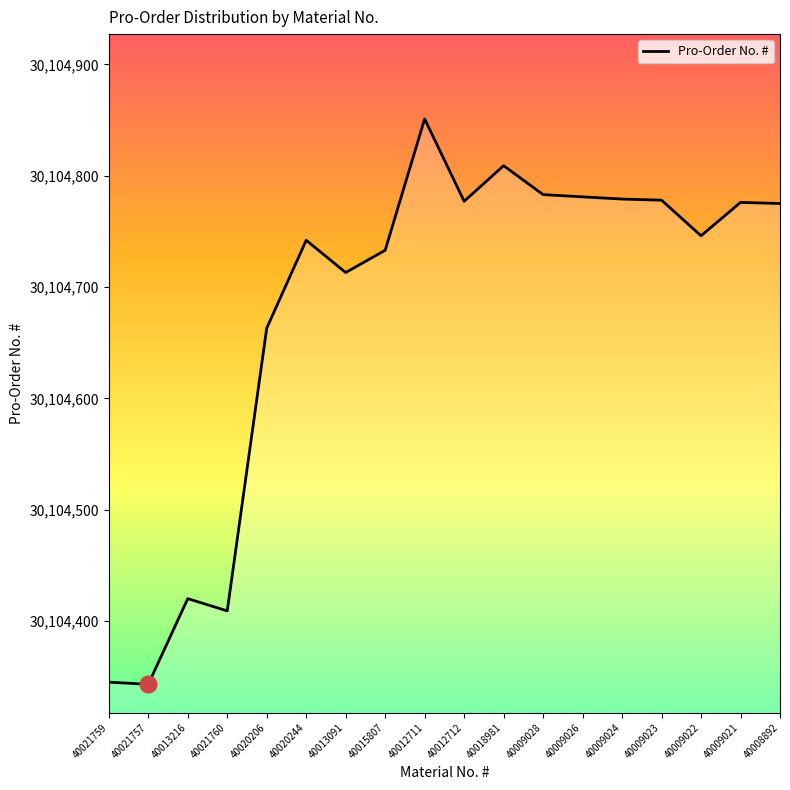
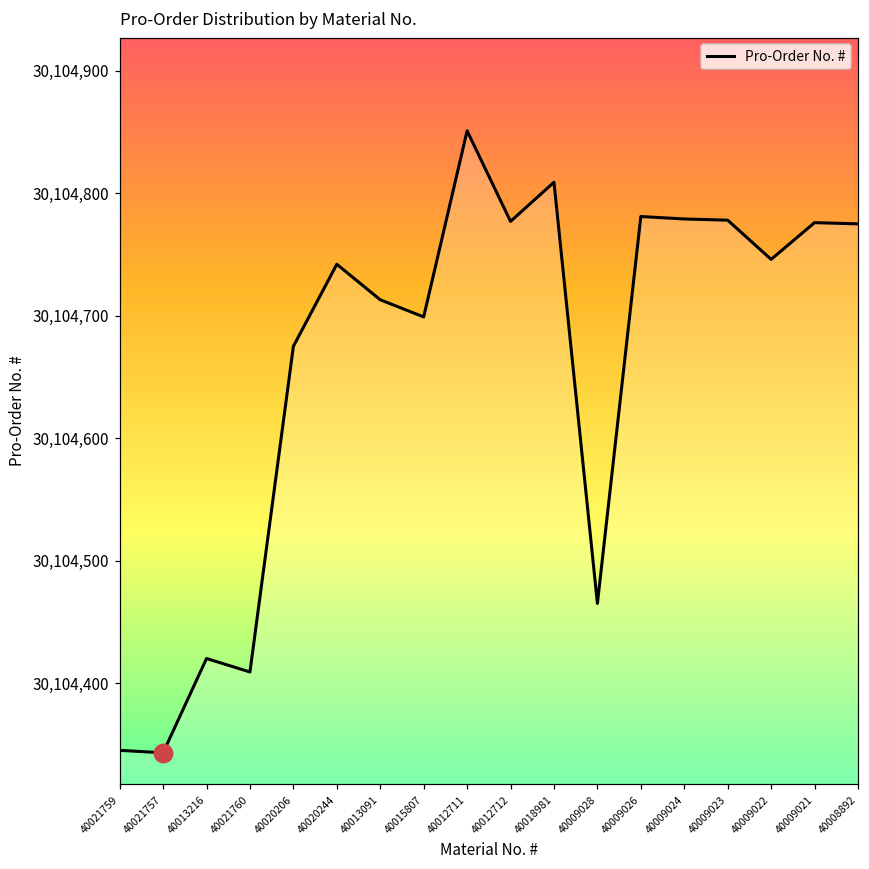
Pro-Order No. #, 40020206: 30,104,663 -> 30,104,675
Pro-Order No. #, 40015807: 30,104,733 -> 30,104,699
Pro-Order No. #, 40009028: 30,104,783 -> 30,104,465
